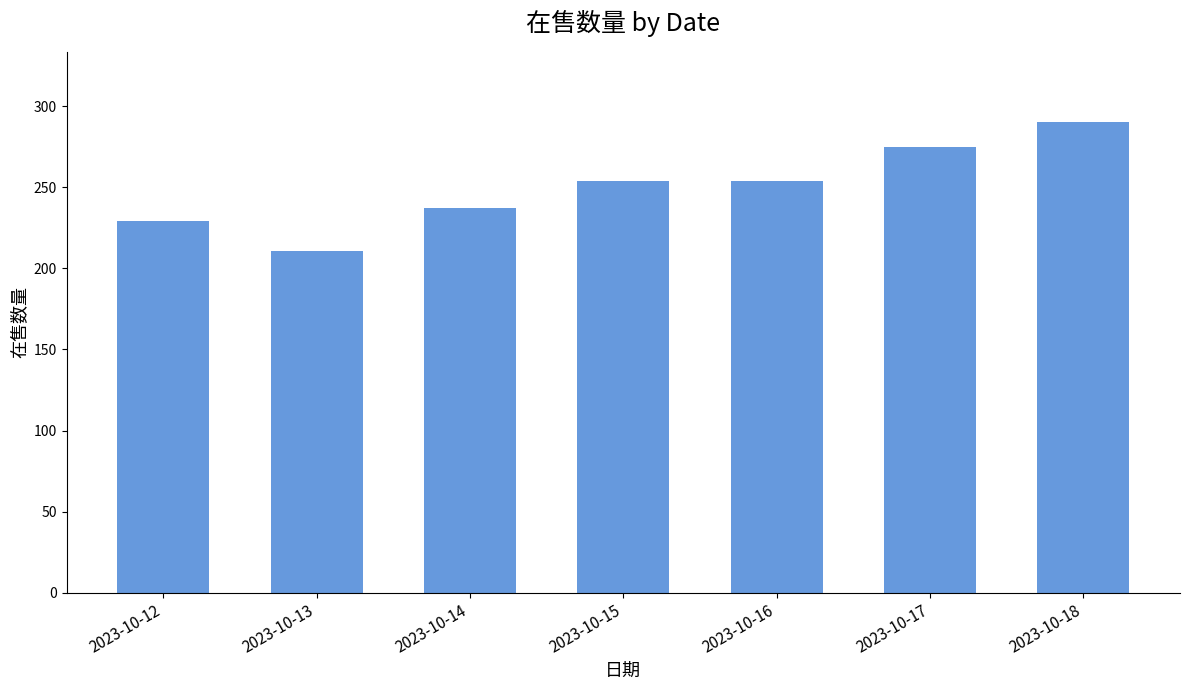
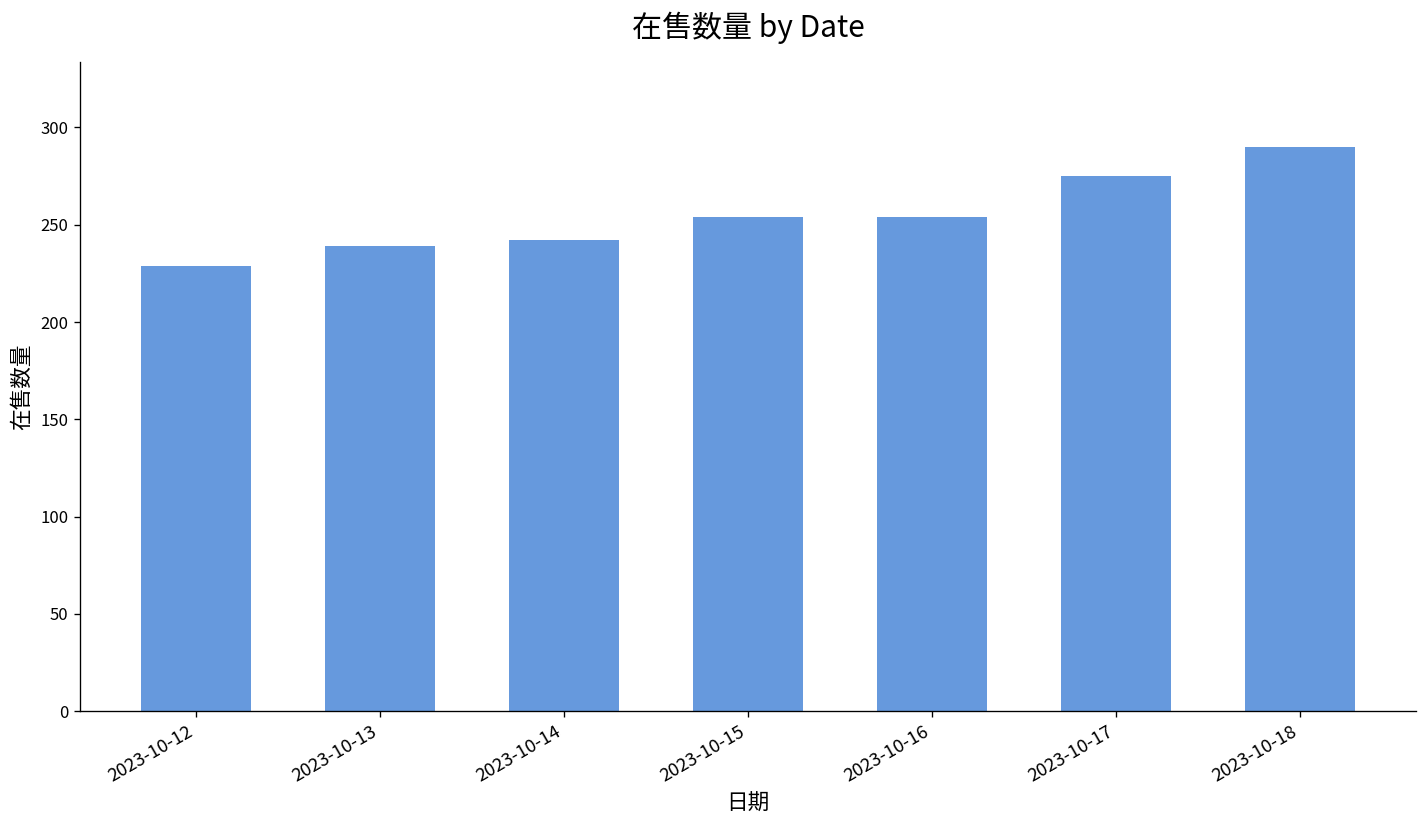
2023-10-13: 211 -> 239
2023-10-14: 237 -> 242
